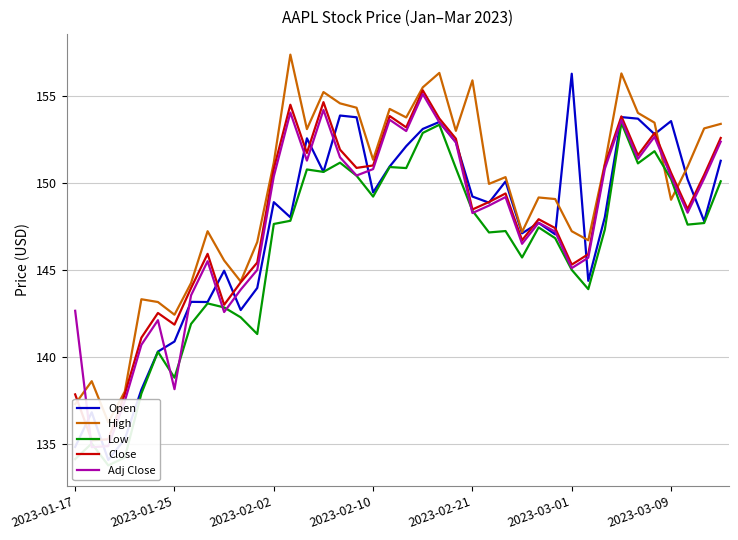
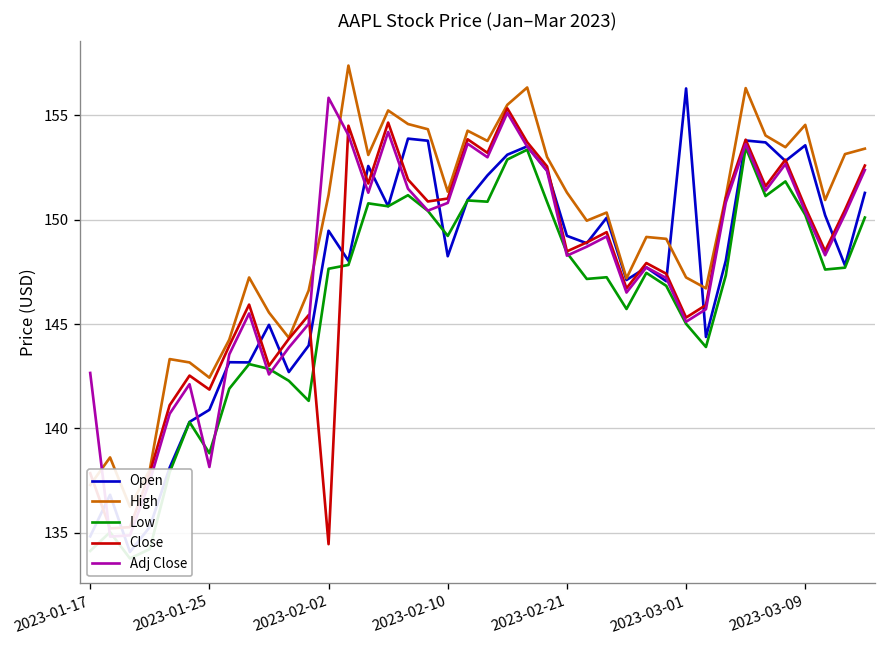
Open, 2023-02-02: 148.9 -> 149.5
Close, 2023-02-02: 150.8 -> 134.5
Adj Close, 2023-02-02: 150.4 -> 155.8
Open, 2023-02-10: 149.5 -> 148.2
High, 2023-02-21: 155.9 -> 151.3
High, 2023-03-09: 149.0 -> 154.5
